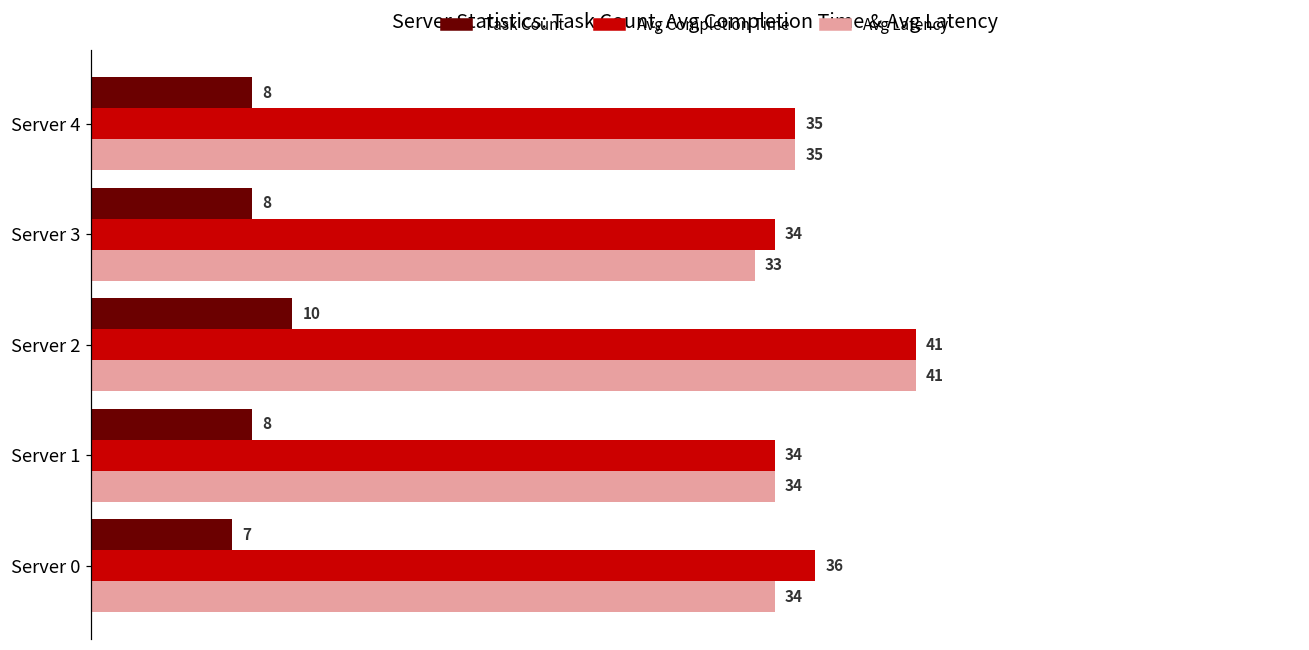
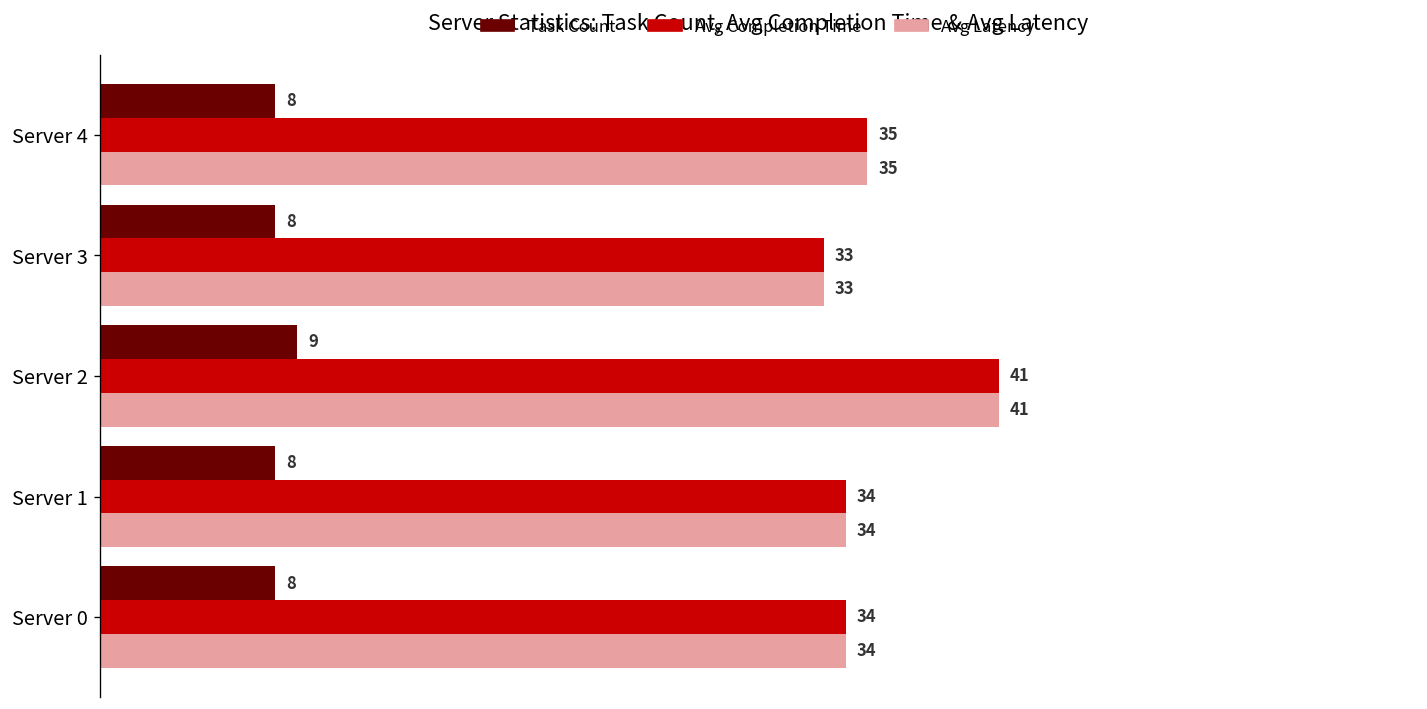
Avg Completion Time, Server 3: 34 -> 33
Task Count, Server 2: 10 -> 9
Task Count, Server 0: 7 -> 8
Avg Completion Time, Server 0: 36 -> 34
